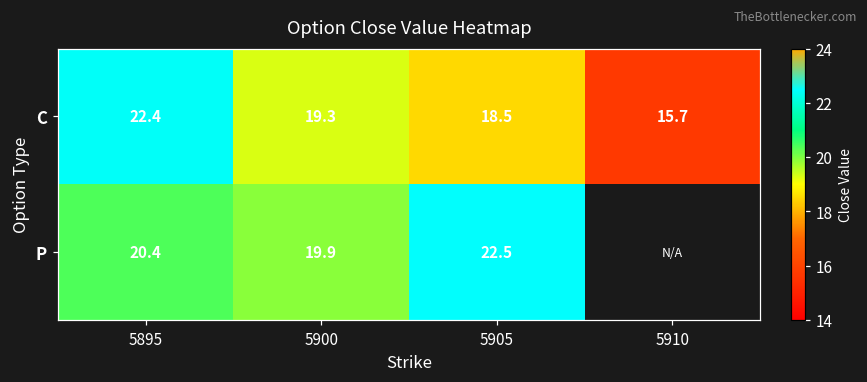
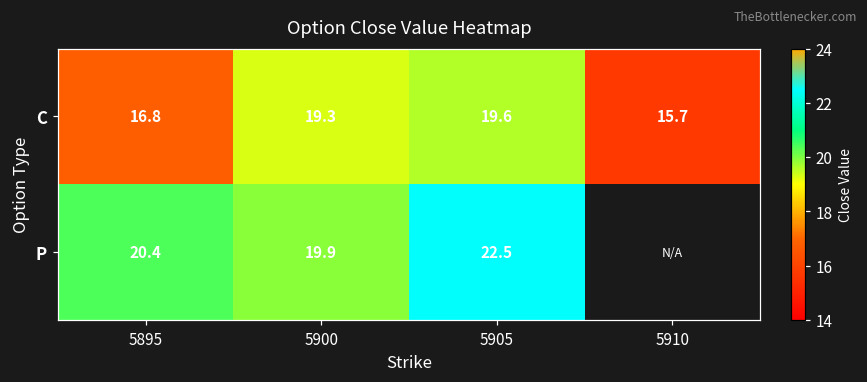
C, 5895: 22.4 -> 16.8
C, 5905: 18.5 -> 19.6
